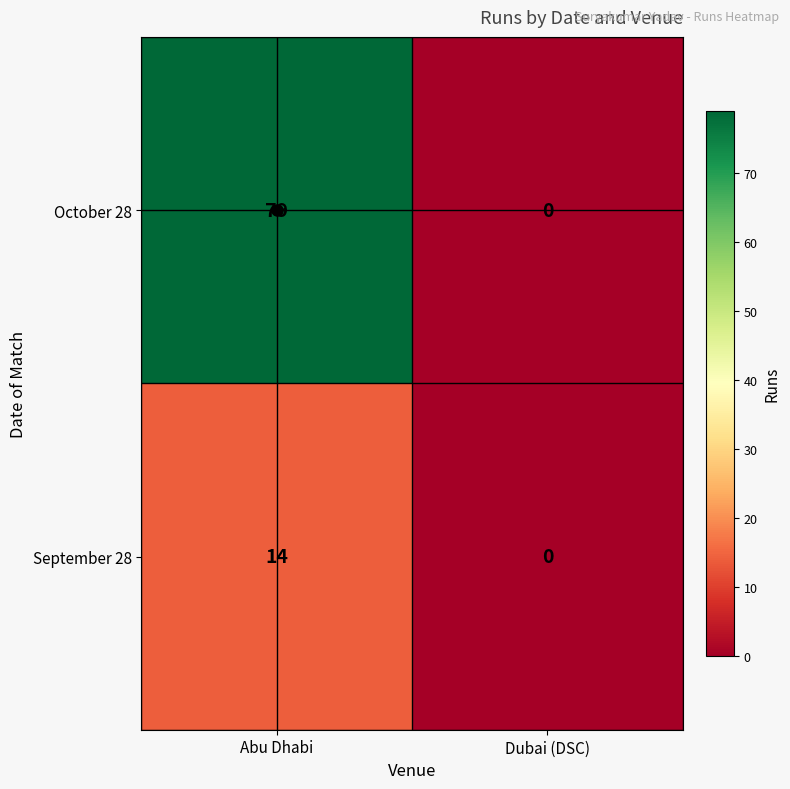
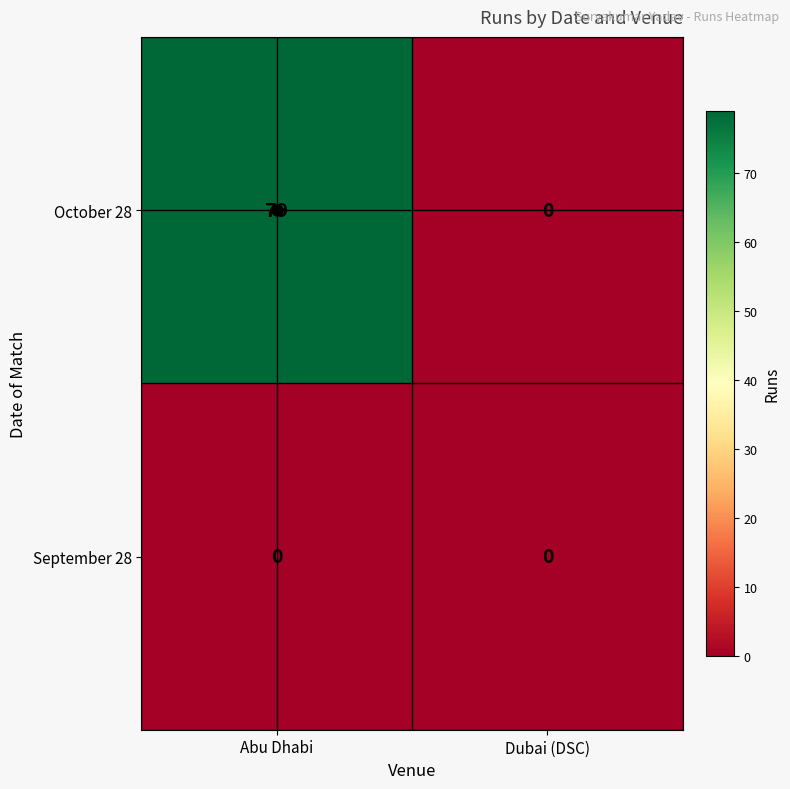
September 28, Abu Dhabi: 14 -> 0
